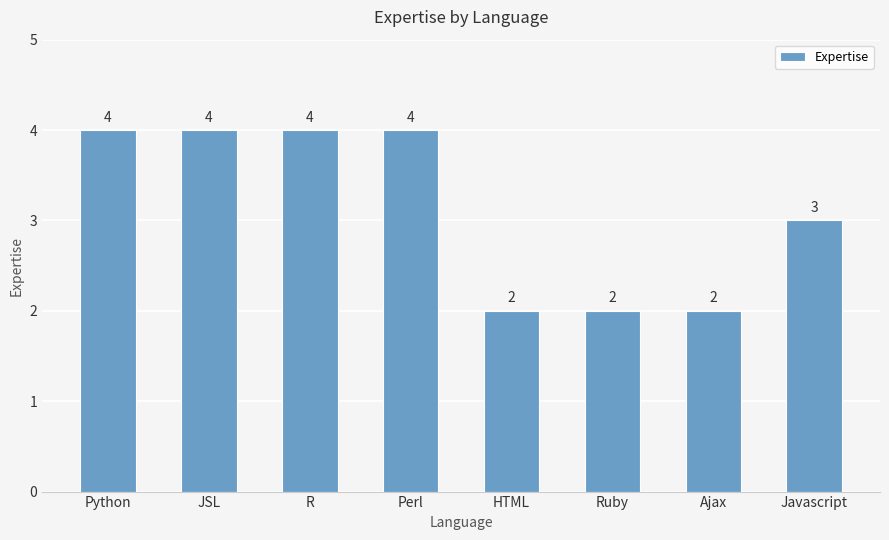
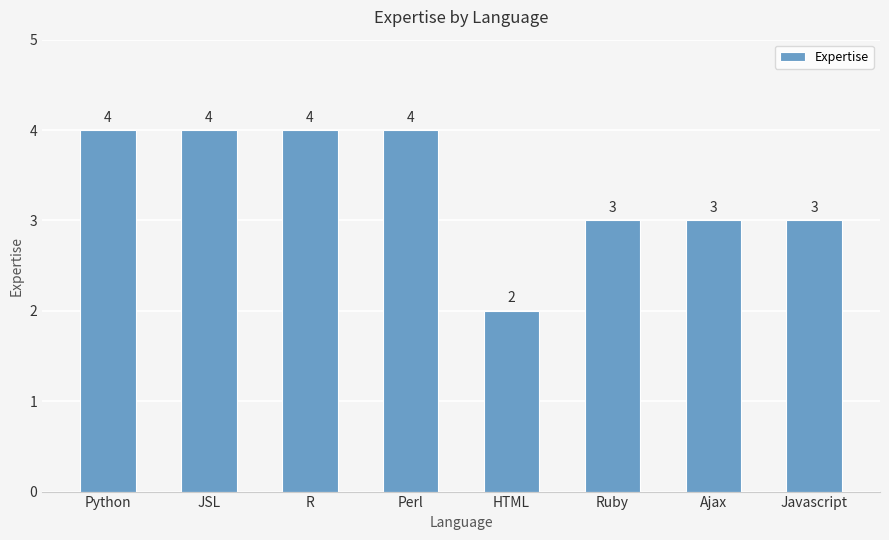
Ruby: 2 -> 3
Ajax: 2 -> 3
